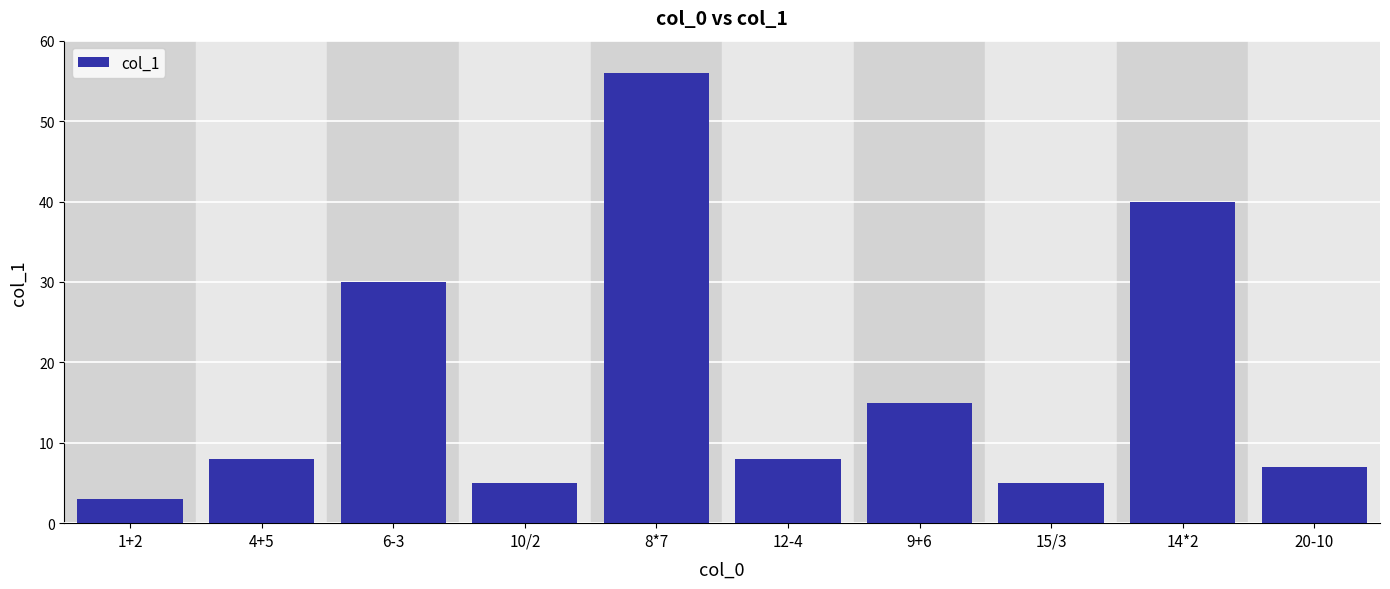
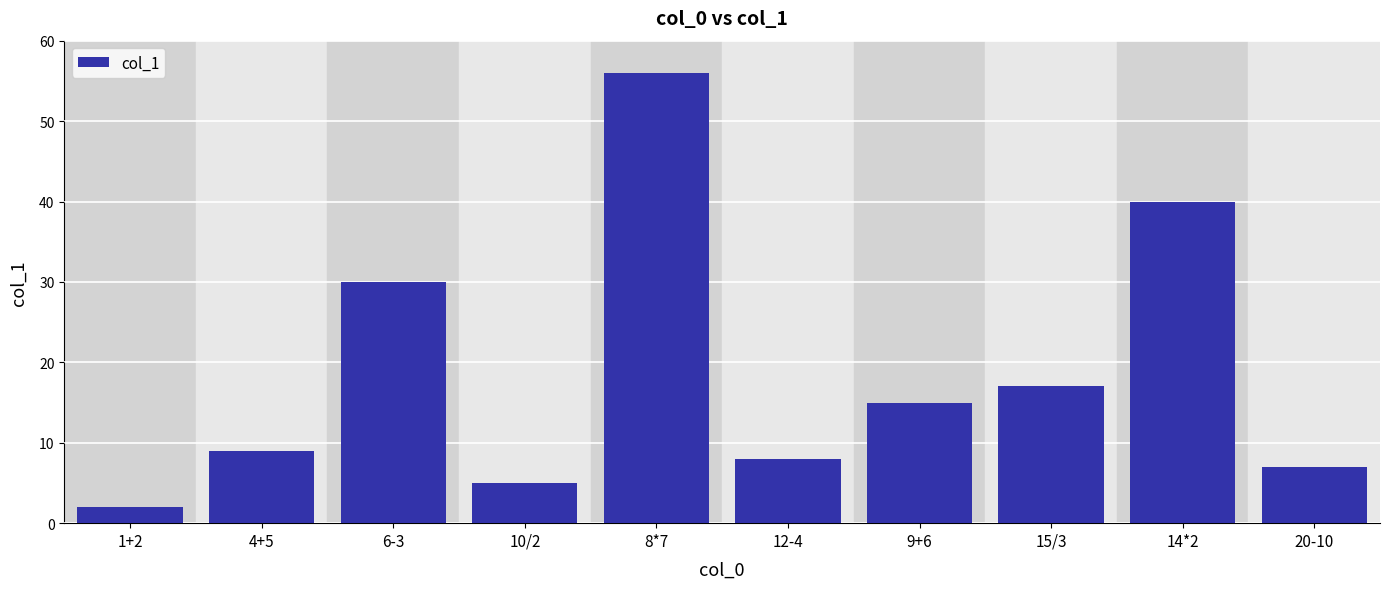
1+2: 3 -> 2
4+5: 8 -> 9
15/3: 5 -> 17
